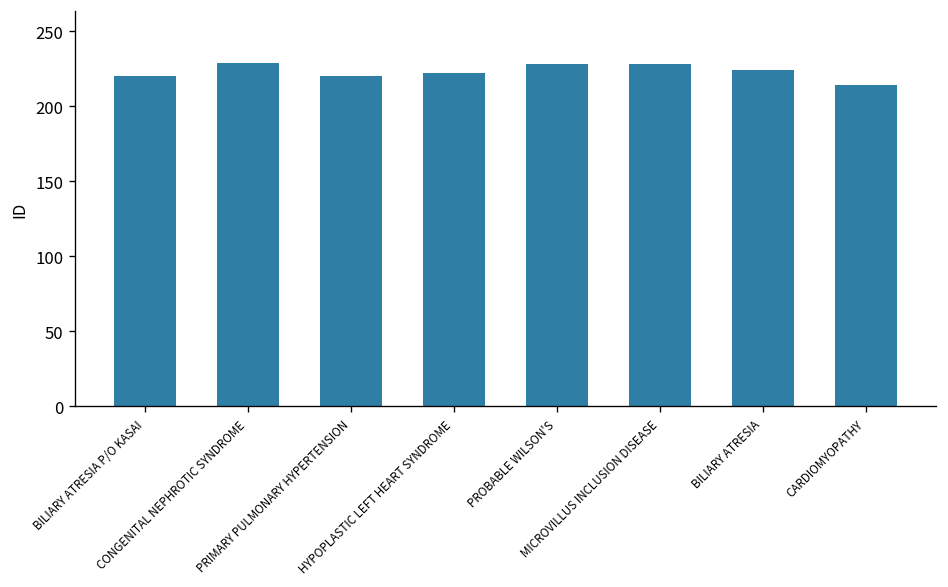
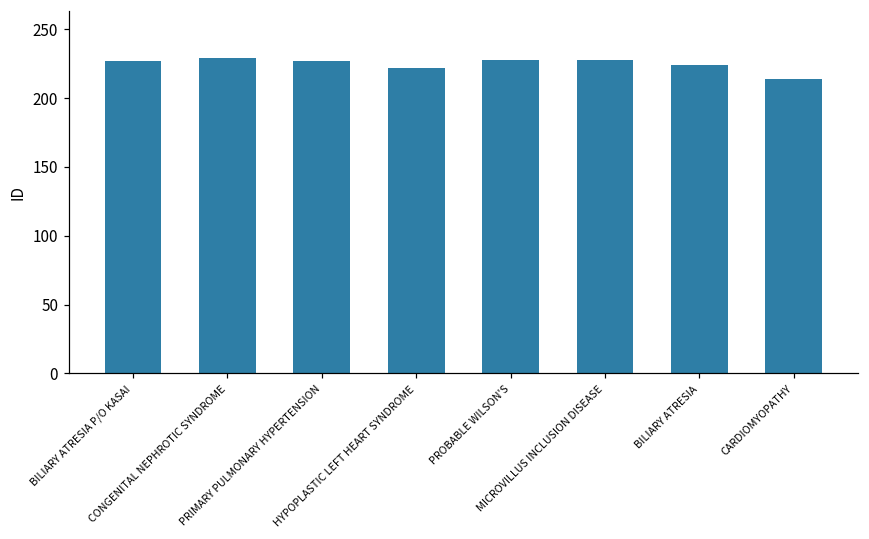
BILIARY ATRESIA P/O KASAI: 220 -> 227
PRIMARY PULMONARY HYPERTENSION: 220 -> 227
